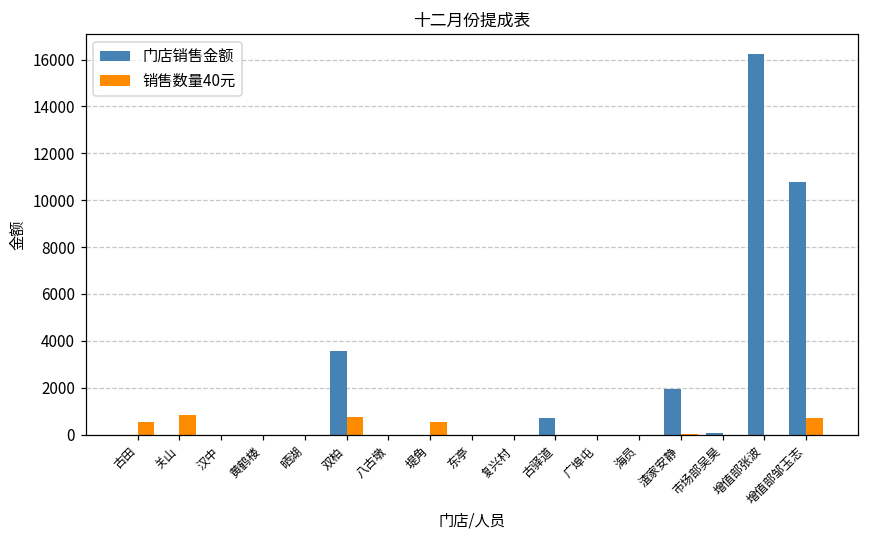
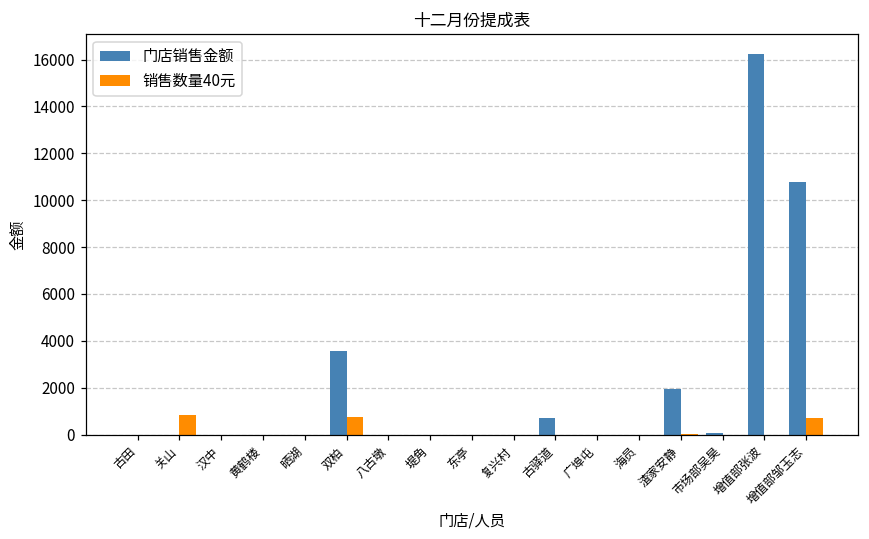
销售数量40元, 古田: 500 -> 0
销售数量40元, 堤角: 500 -> 0
